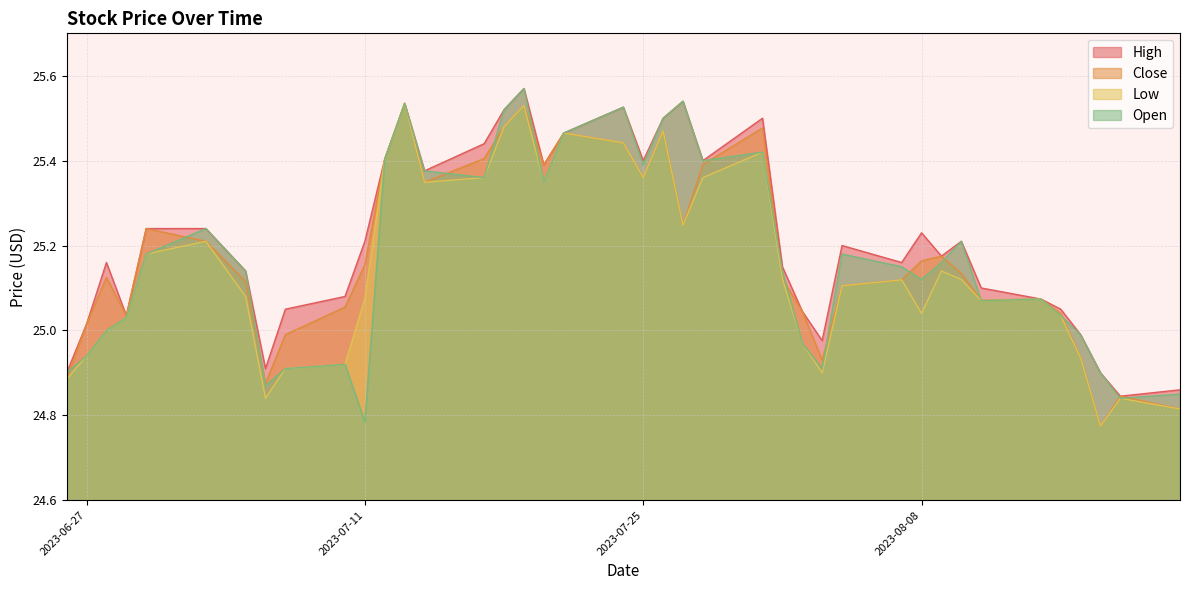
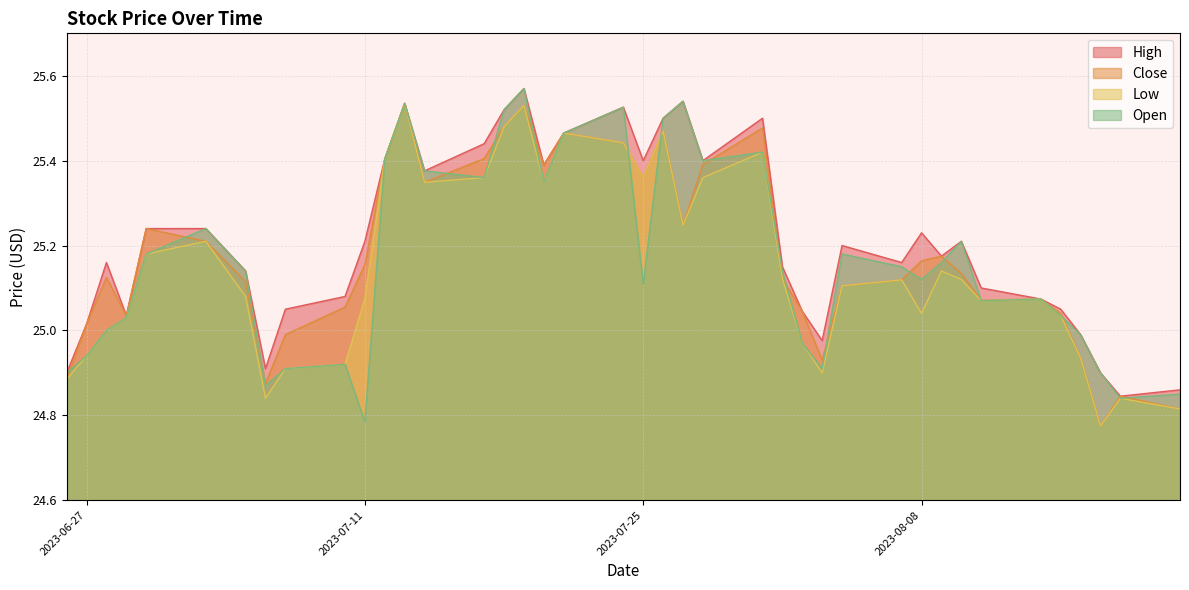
Open, 2023-07-25: 25.39 -> 25.11
